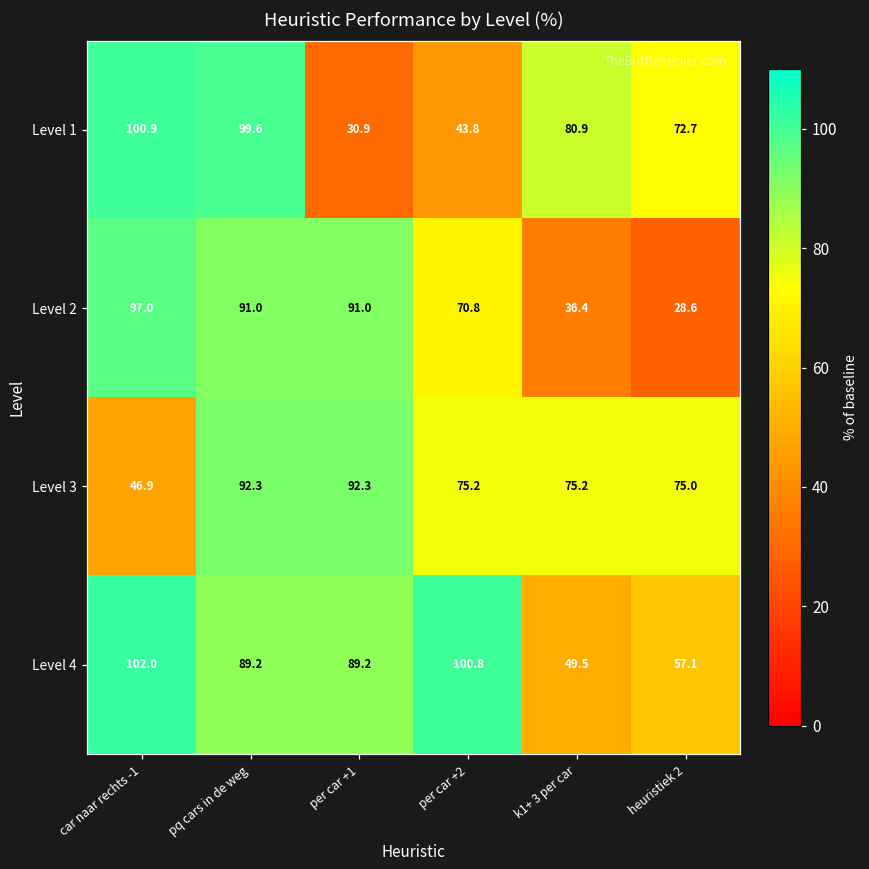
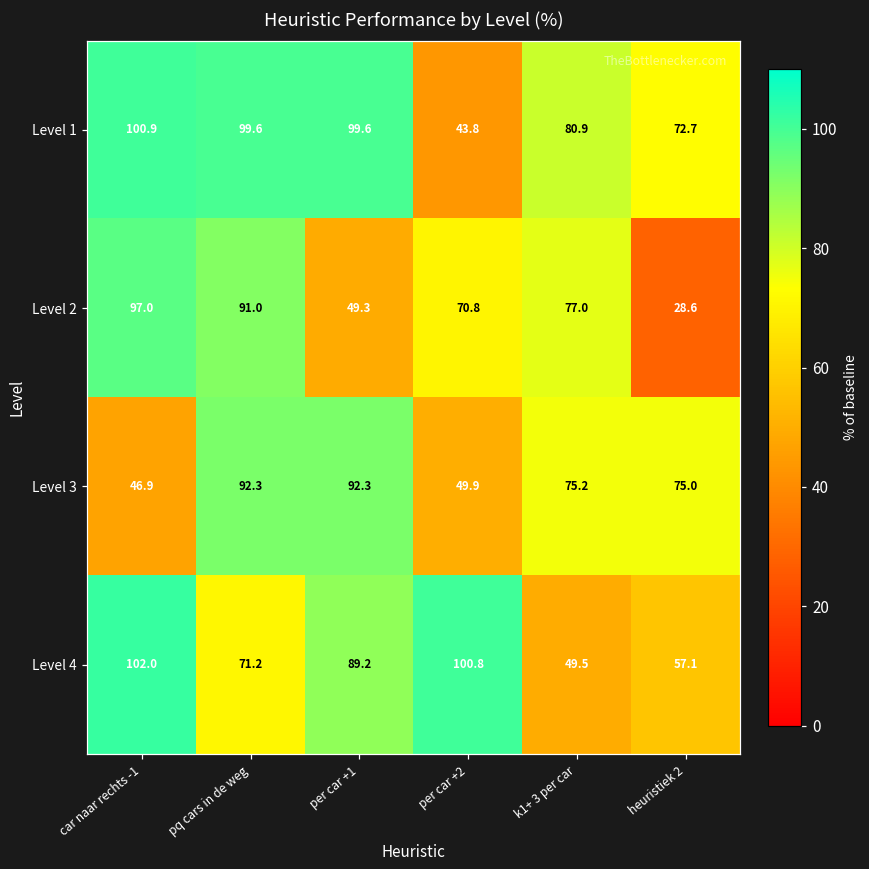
Level 1, per car +1: 30.9 -> 99.6
Level 2, per car +1: 91.0 -> 49.3
Level 2, k1+ 3 per car: 36.4 -> 77.0
Level 3, per car +2: 75.2 -> 49.9
Level 4, pq cars in de weg: 89.2 -> 71.2
